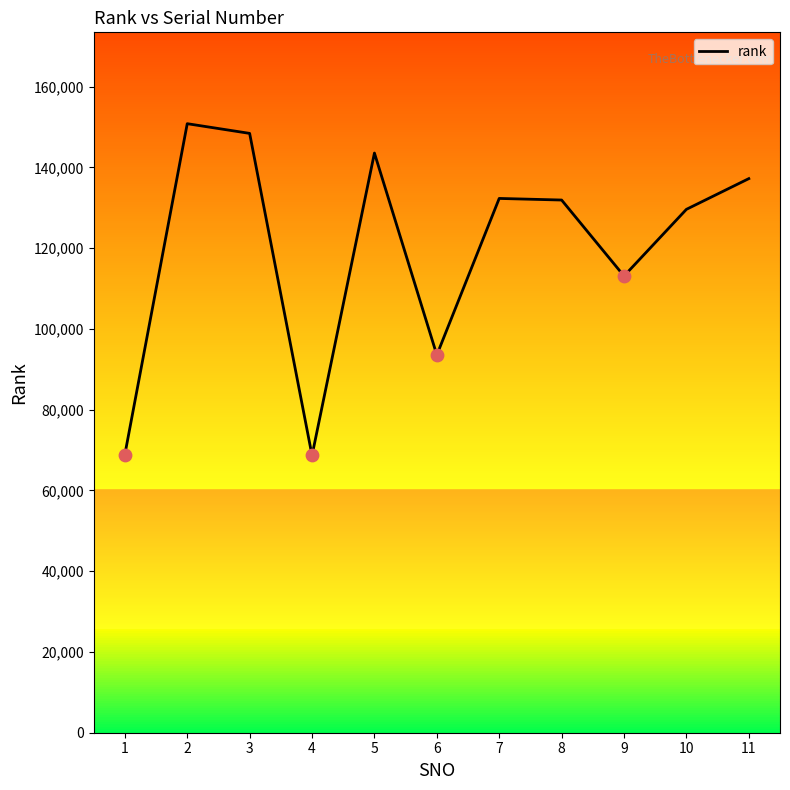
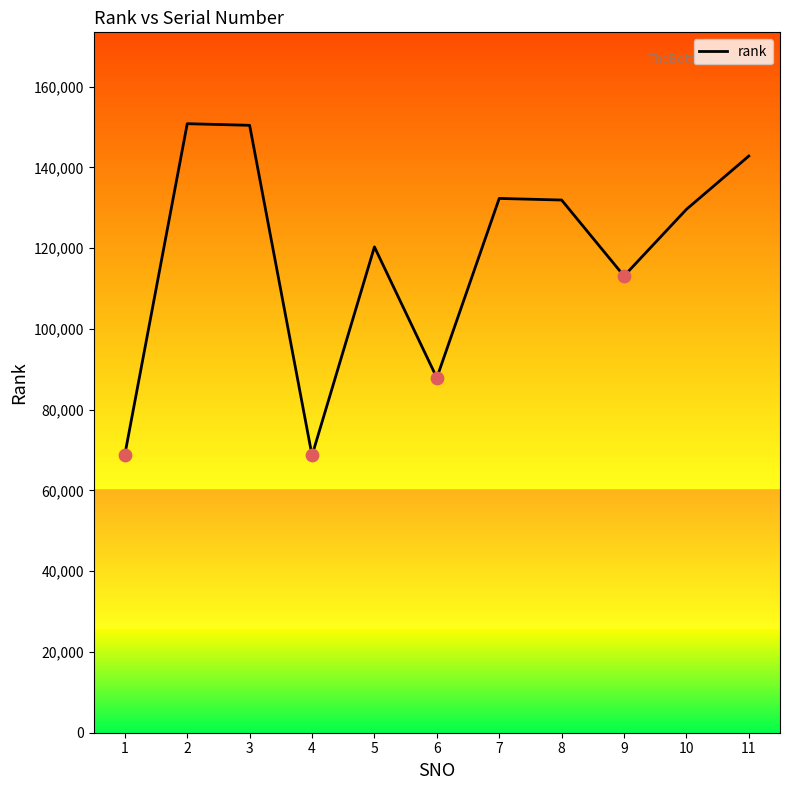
rank, 3: 148,000 -> 150,000
rank, 5: 144,000 -> 120,000
rank, 6: 94,000 -> 88,000
rank, 11: 137,000 -> 143,000
